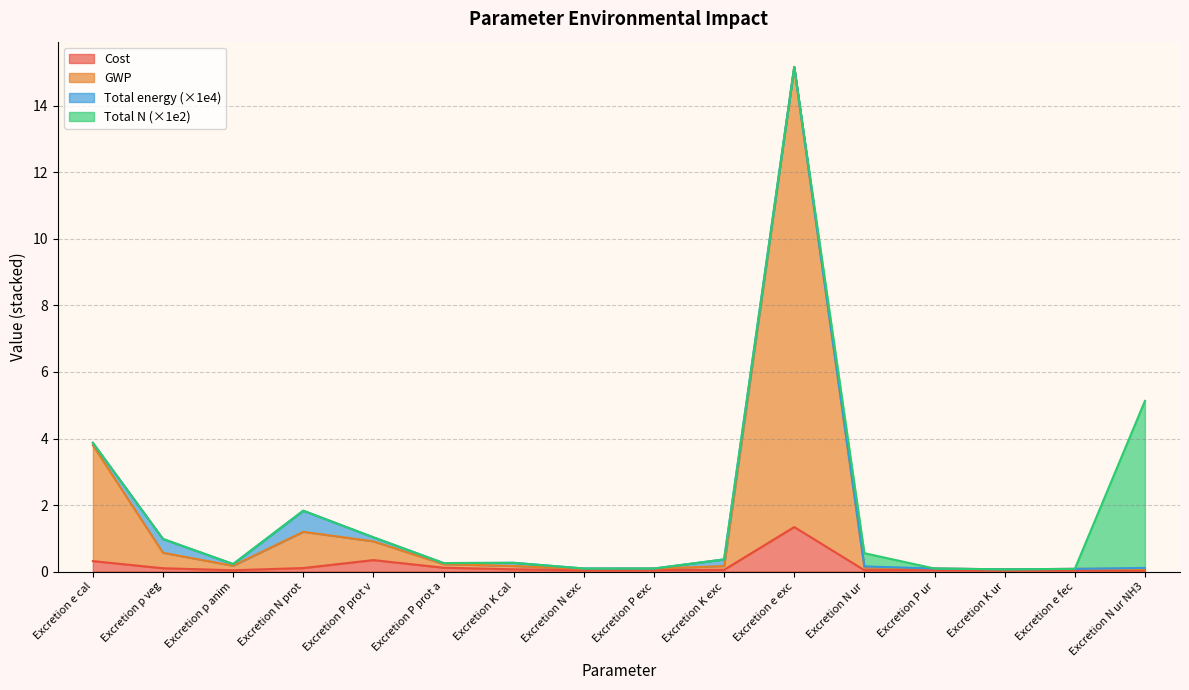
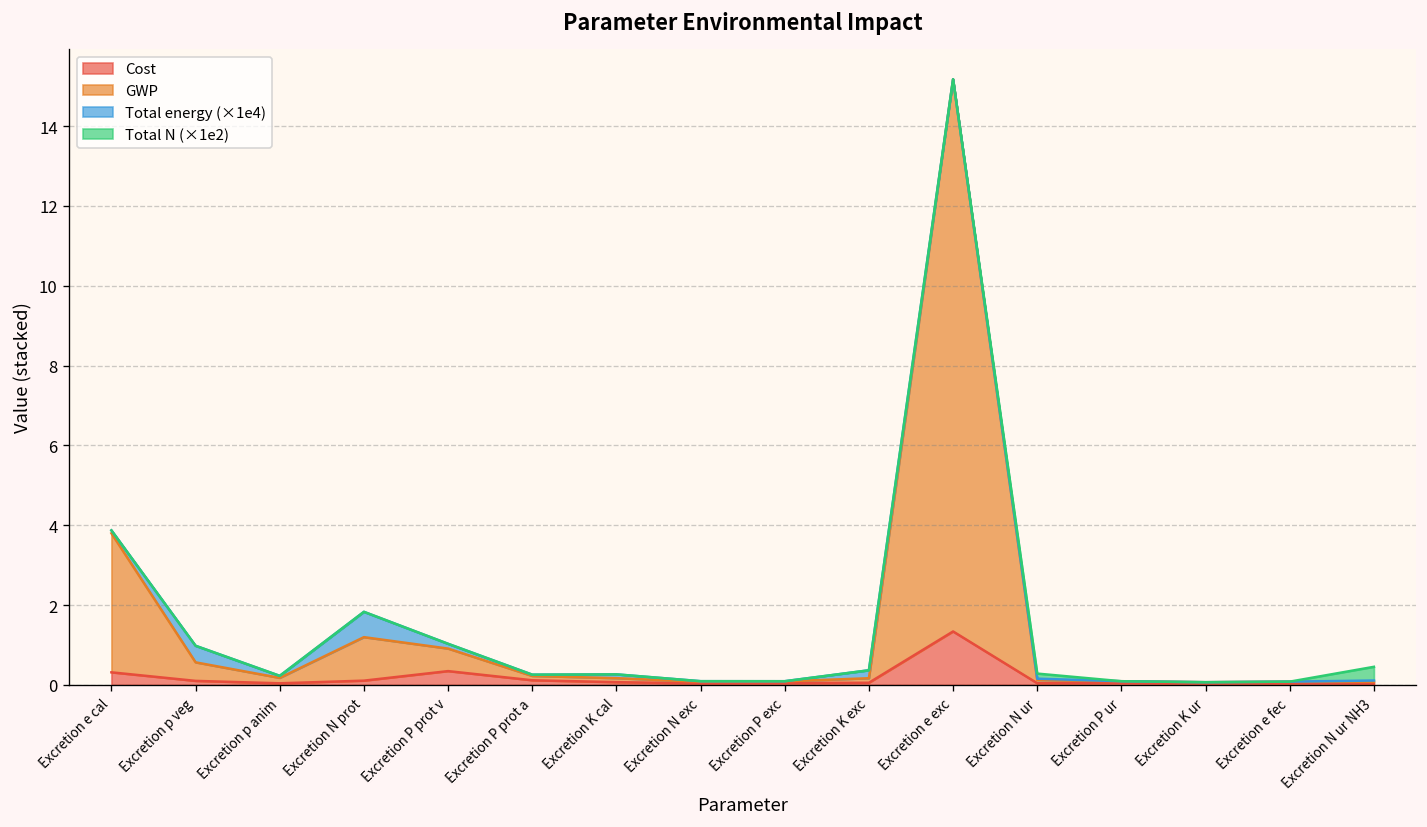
Total N (×1e2), Excretion N ur: 0.4 -> 0.1
Total N (×1e2), Excretion N ur NH3: 5.0 -> 0.3
